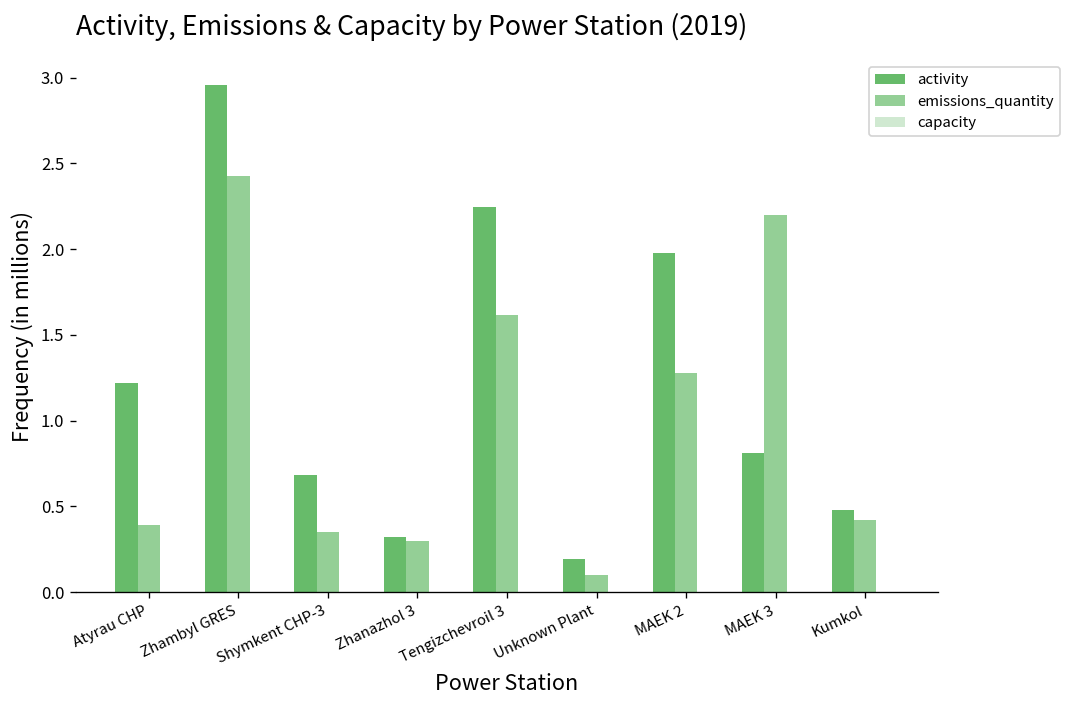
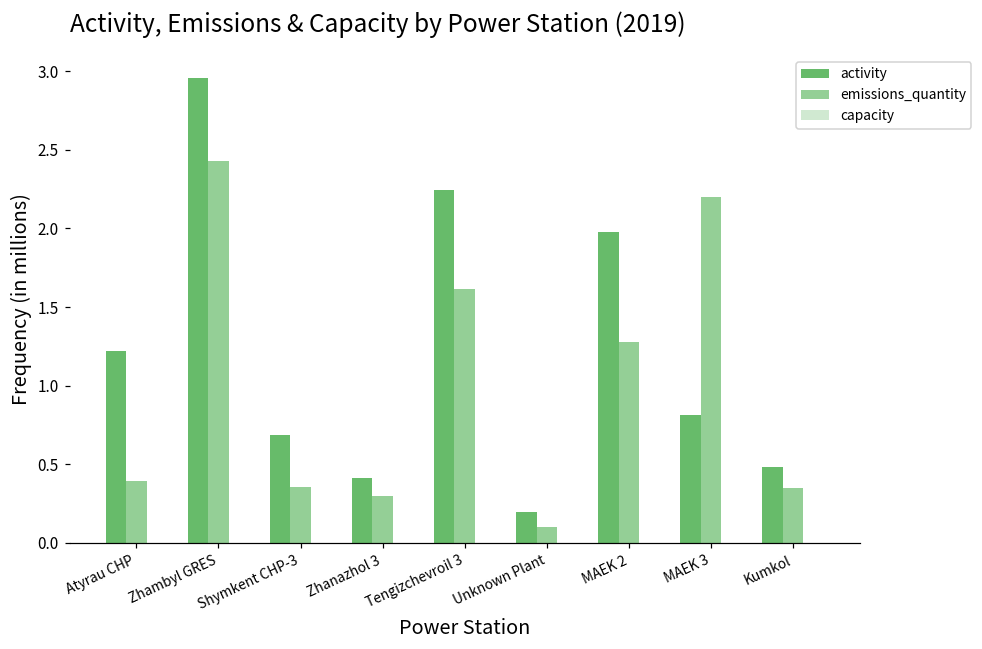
activity, Zhanazhol 3: 0.32 -> 0.41
emissions_quantity, Kumkol: 0.42 -> 0.35
